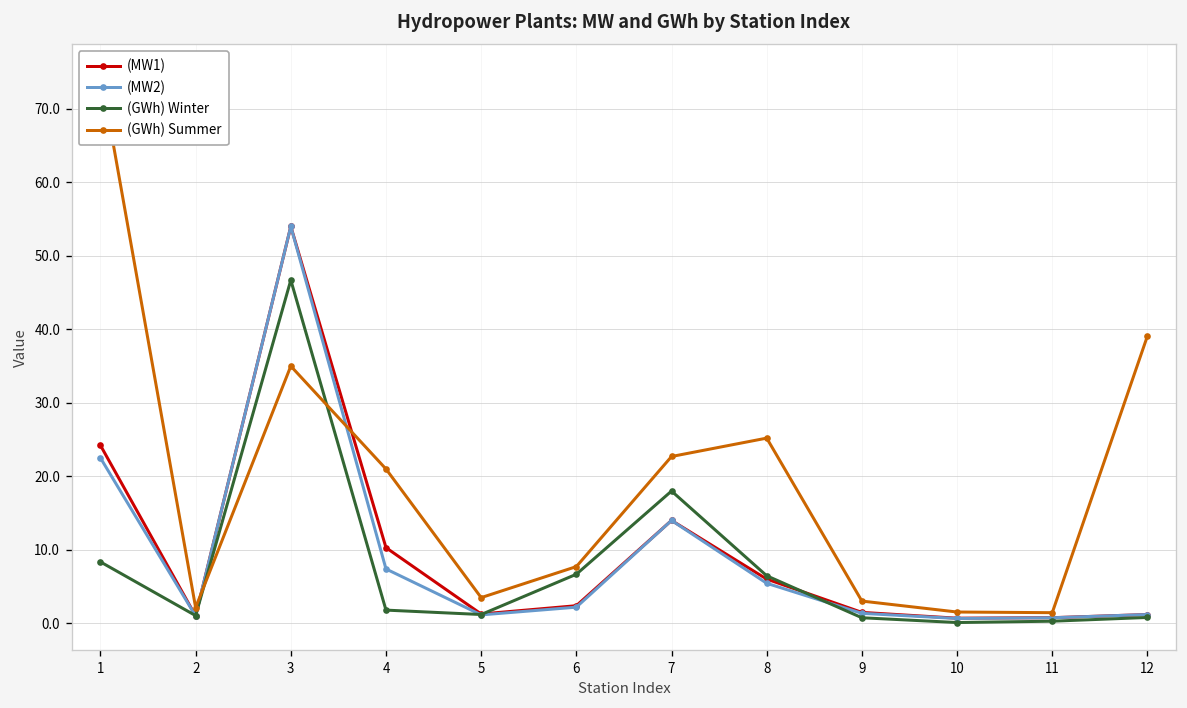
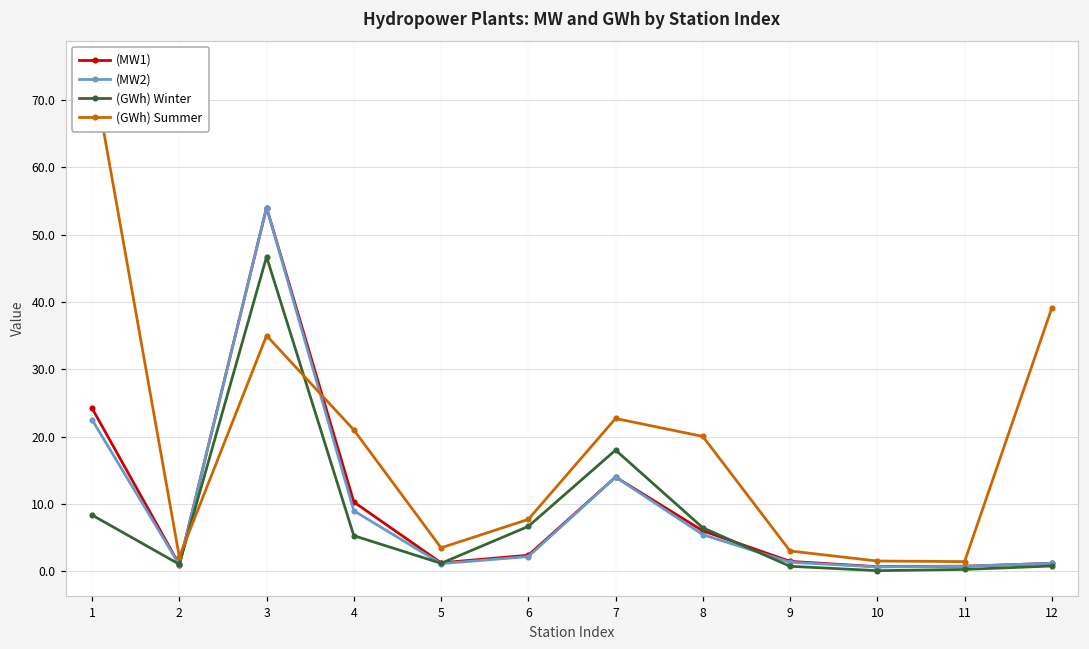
(MW2), 4: 7 -> 9
(GWh) Winter, 4: 2 -> 5
(GWh) Summer, 8: 25 -> 20
